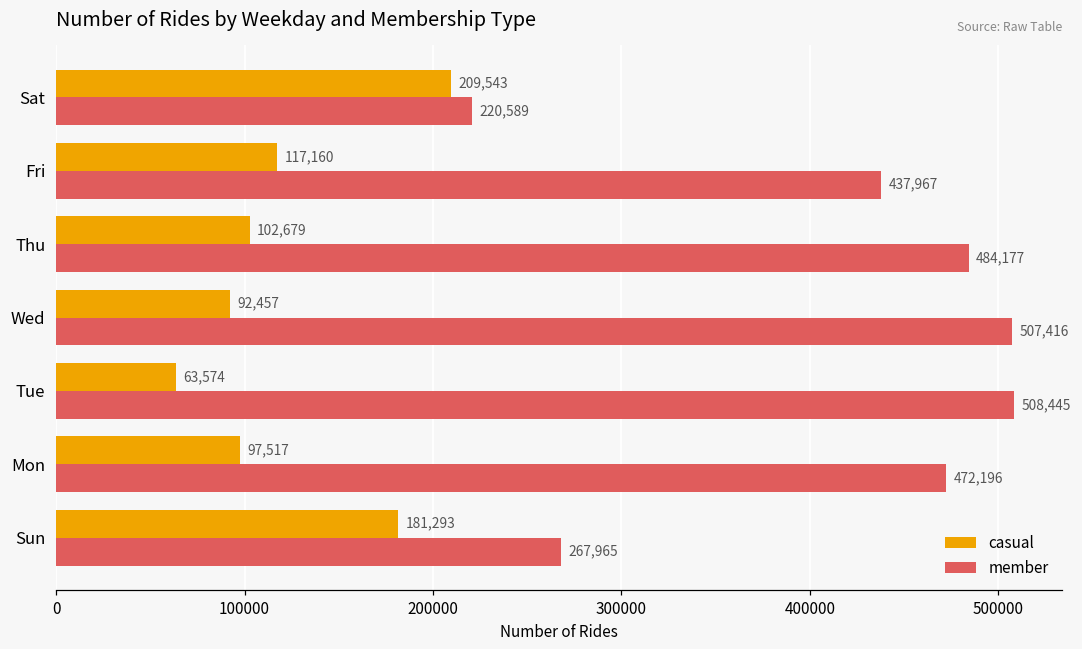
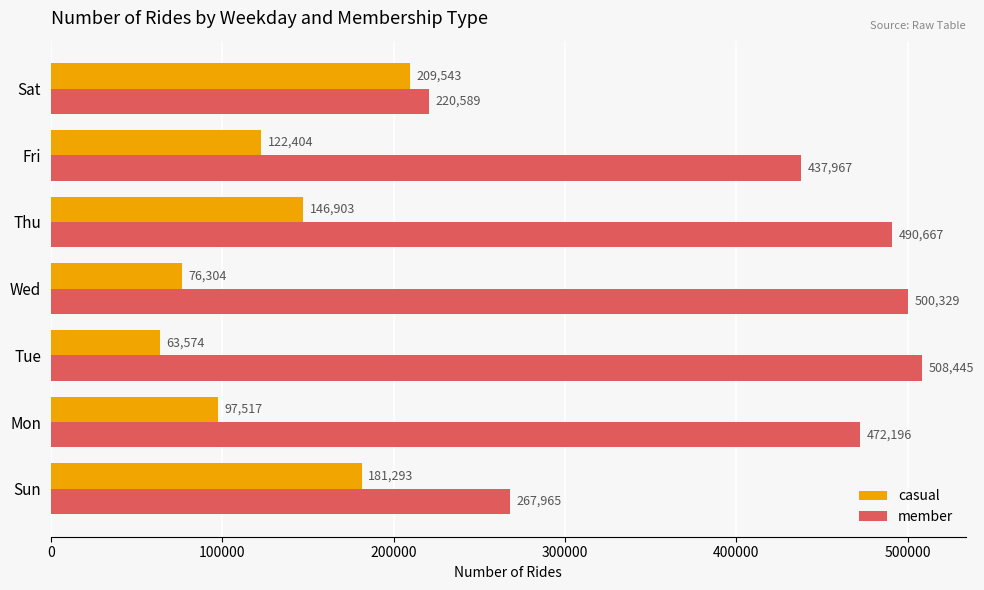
casual, Fri: 117,160 -> 122,404
casual, Thu: 102,679 -> 146,903
member, Thu: 484,177 -> 490,667
casual, Wed: 92,457 -> 76,304
member, Wed: 507,416 -> 500,329
